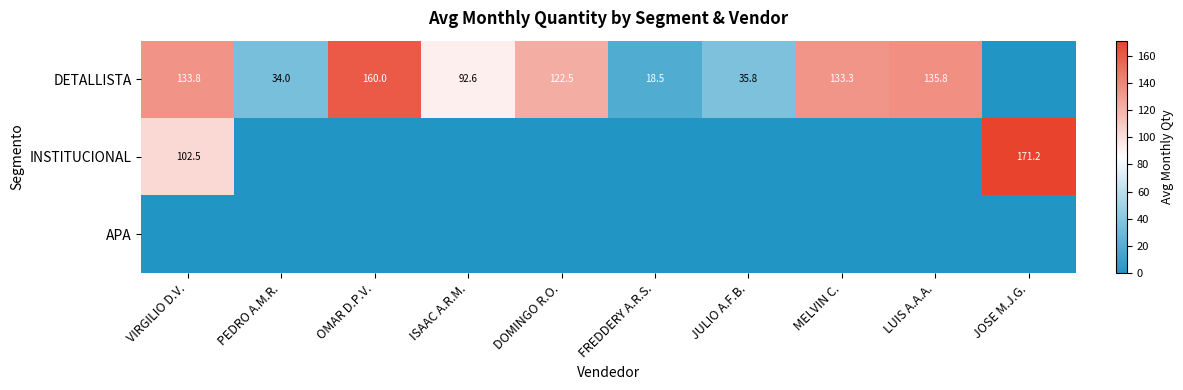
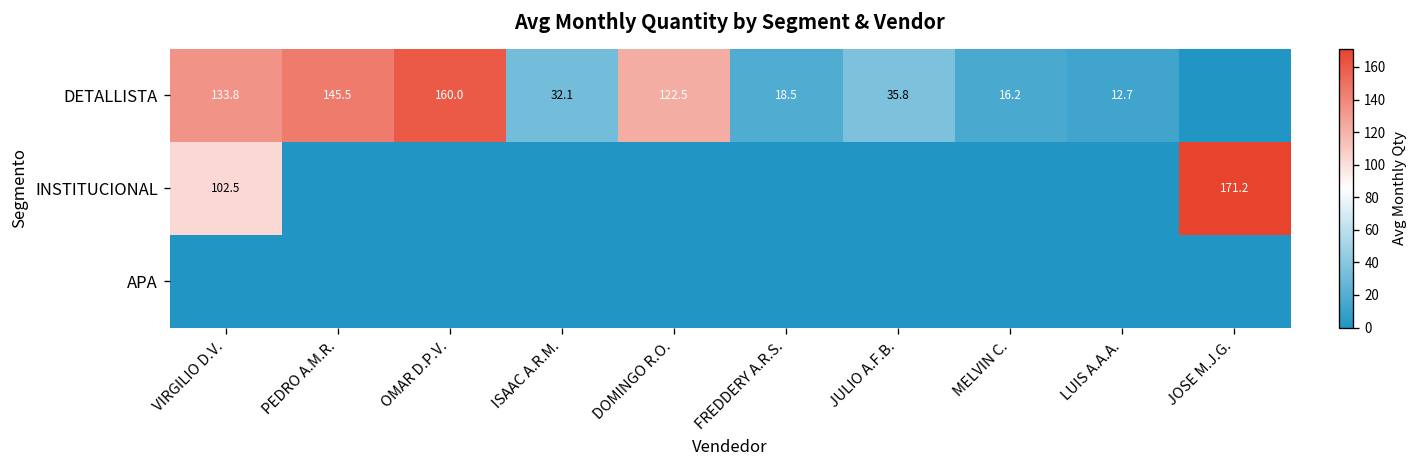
DETALLISTA, PEDRO A.M.R.: 34.0 -> 145.5
DETALLISTA, ISAAC A.R.M.: 92.6 -> 32.1
DETALLISTA, MELVIN C.: 133.3 -> 16.2
DETALLISTA, LUIS A.A.A.: 135.8 -> 12.7
